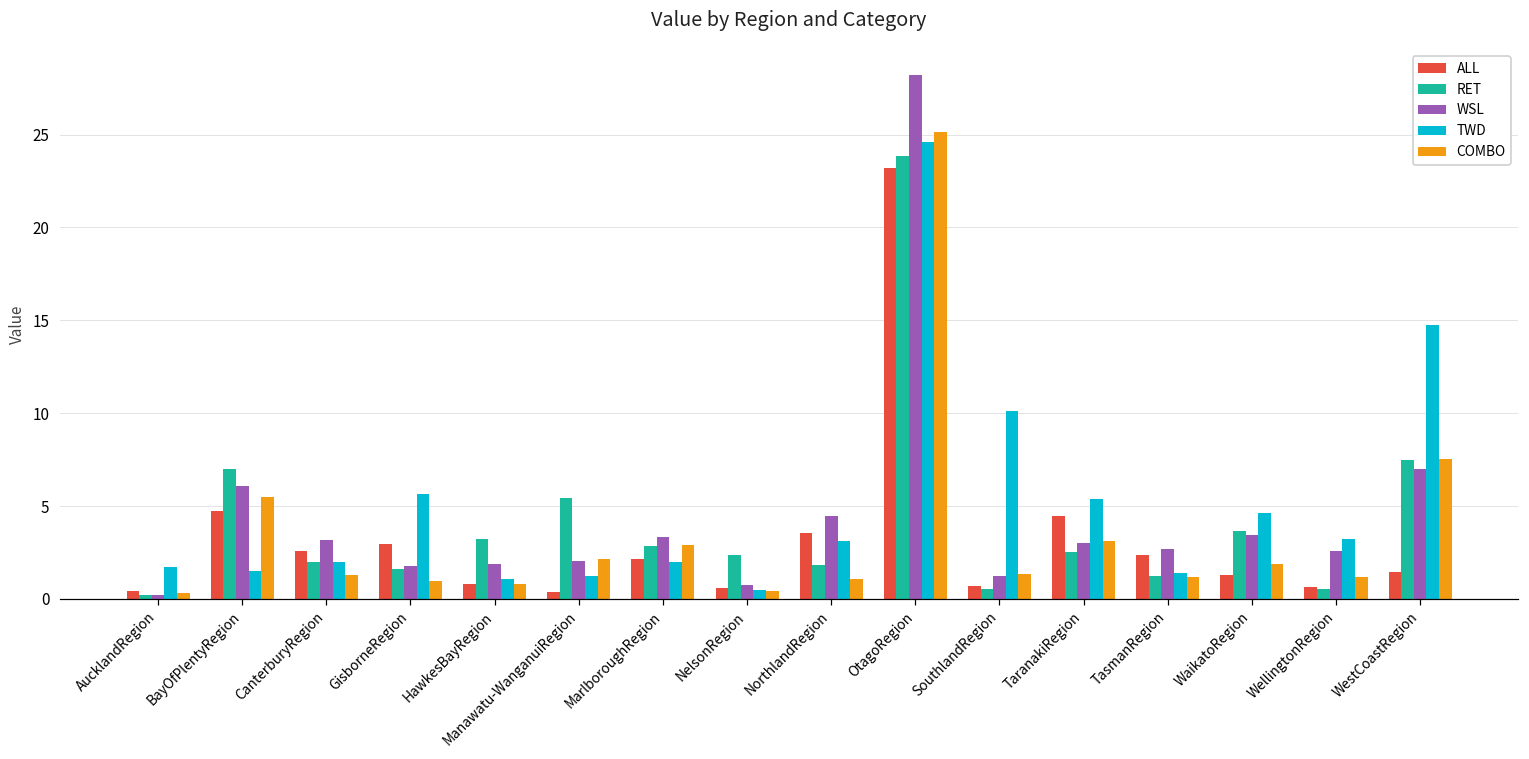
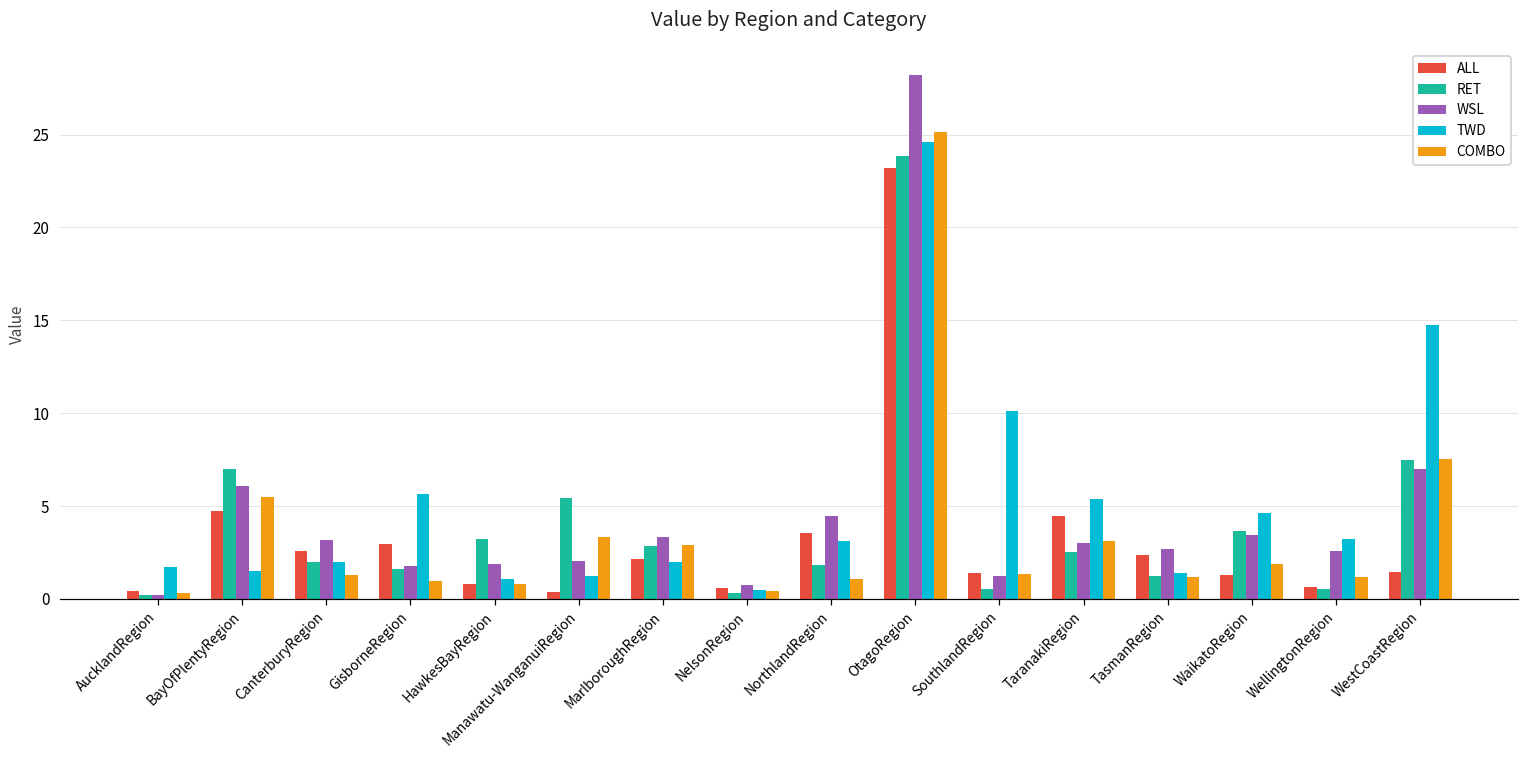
COMBO, Manawatu-WanganuiRegion: 2.1 -> 3.3
RET, NelsonRegion: 2.4 -> 0.3
ALL, SouthlandRegion: 0.7 -> 1.4
